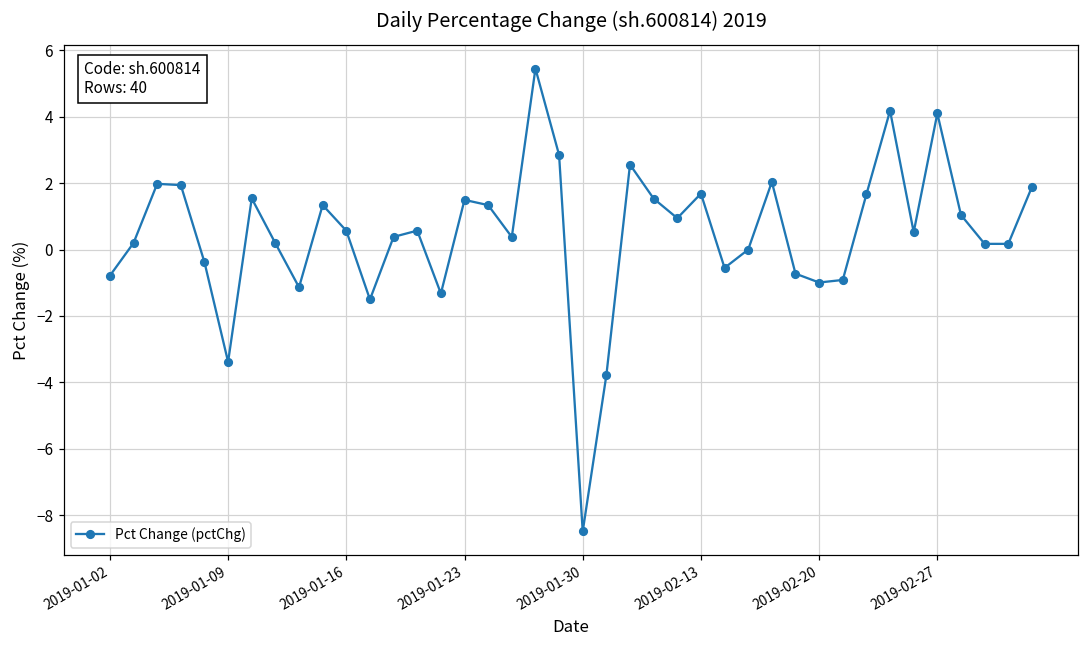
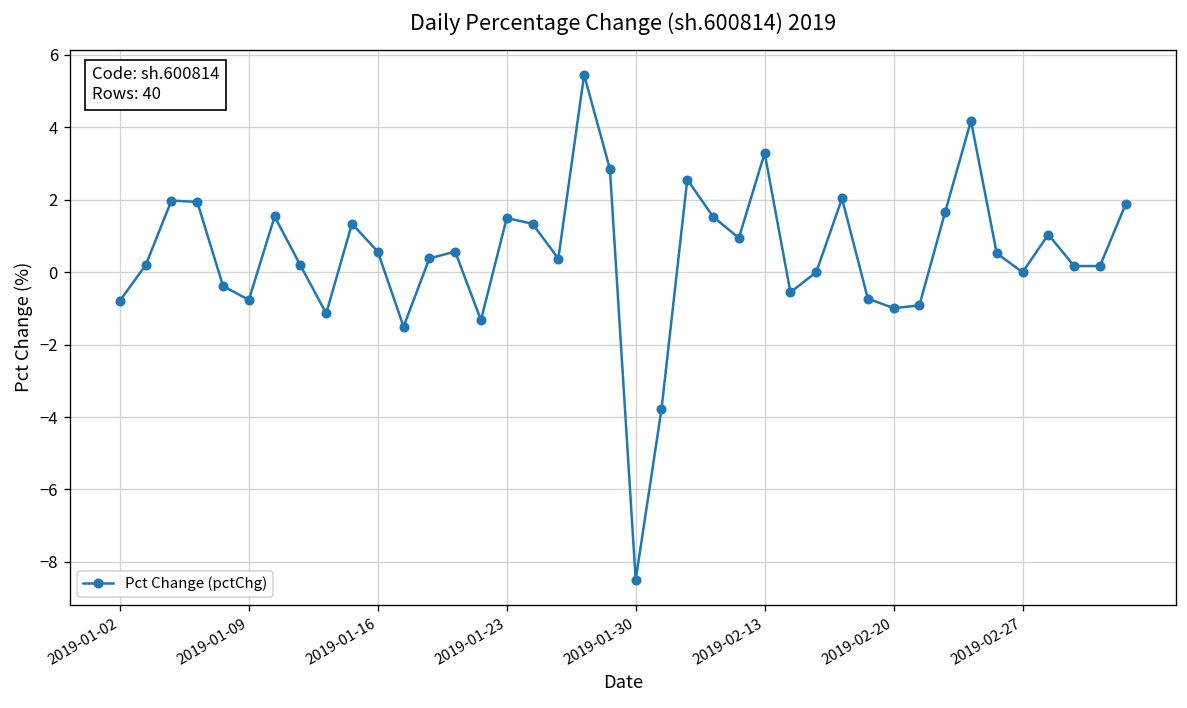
2019-01-09: -3.4 -> -0.8
2019-02-13: 1.7 -> 3.3
2019-02-27: 4.1 -> 0.0
